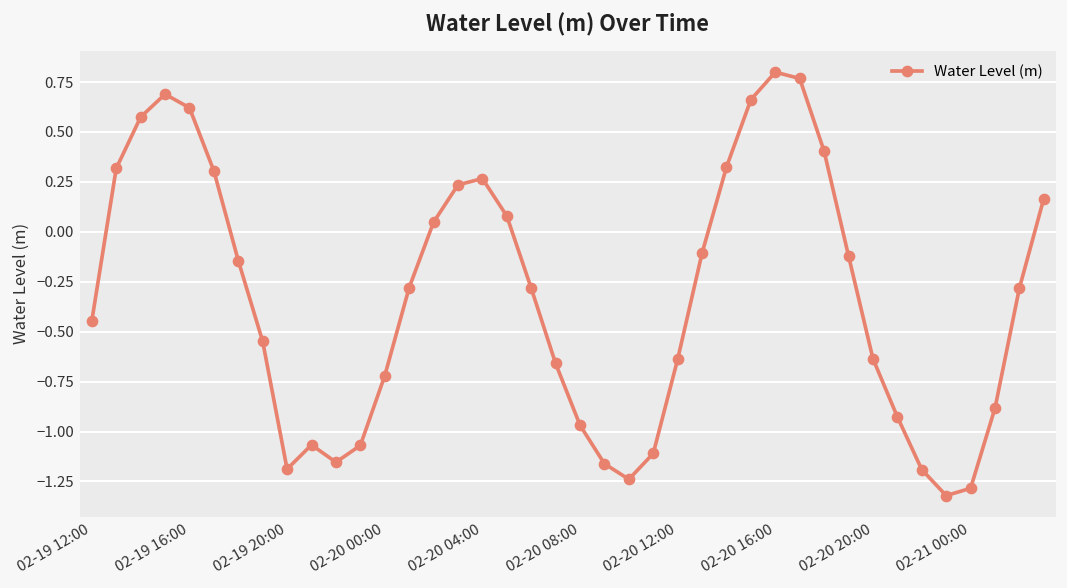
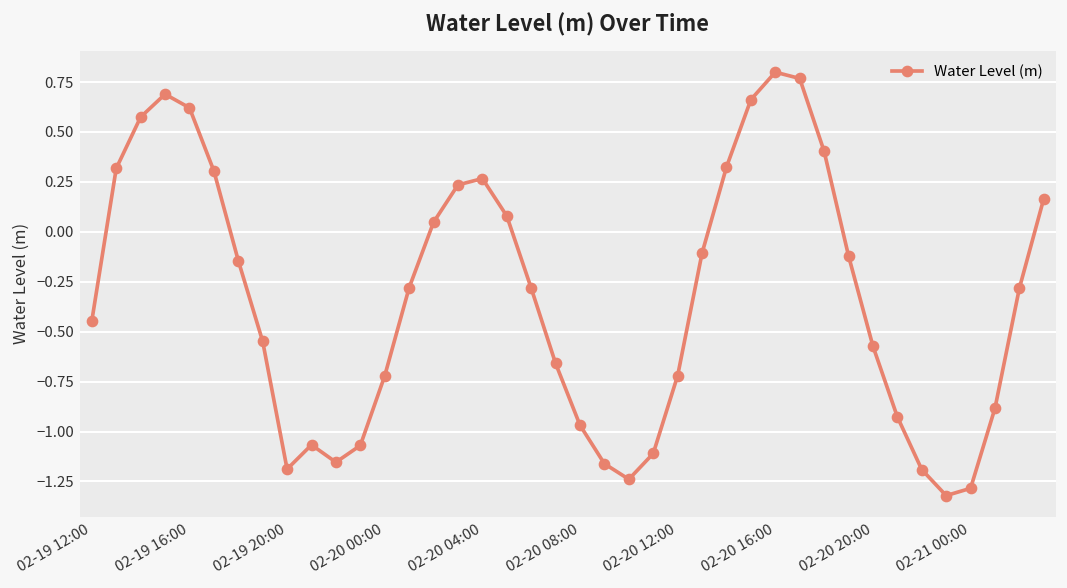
02-20 12:00: -0.64 -> -0.72
02-20 20:00: -0.64 -> -0.57
